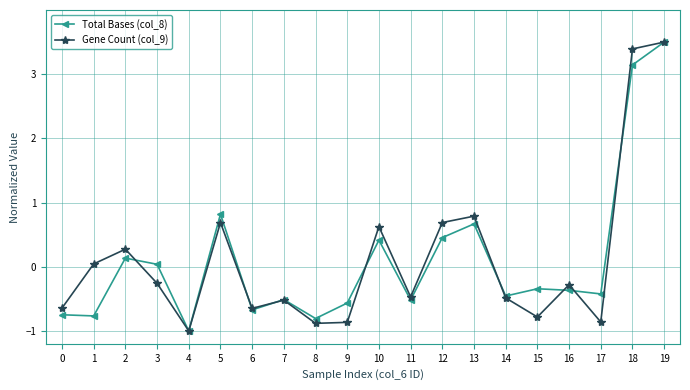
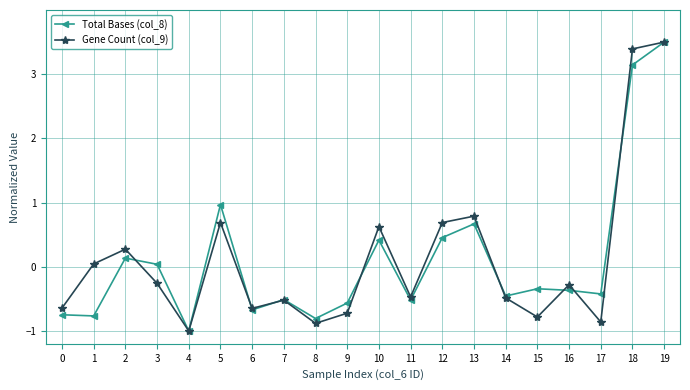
Total Bases (col_8), 5: 0.8 -> 1.0
Gene Count (col_9), 9: -0.9 -> -0.7
